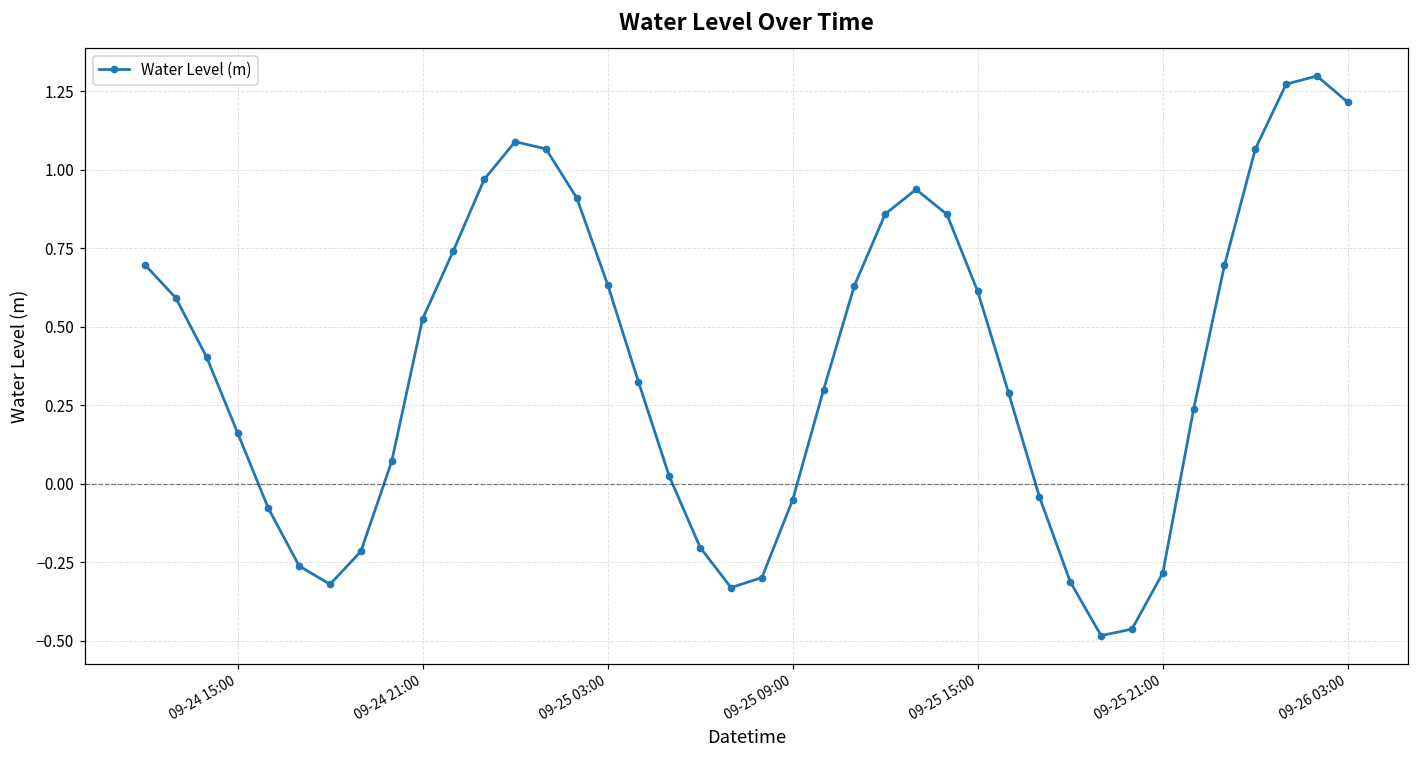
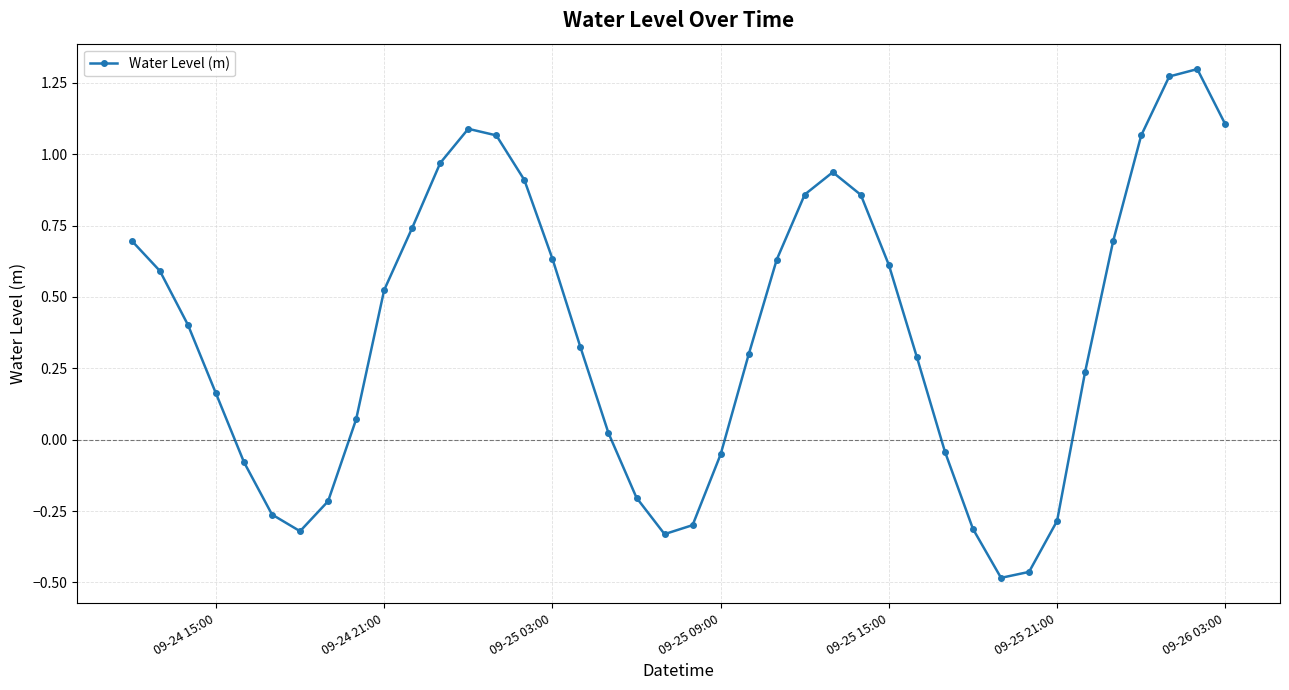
09-26 03:00: 1.21 -> 1.10
